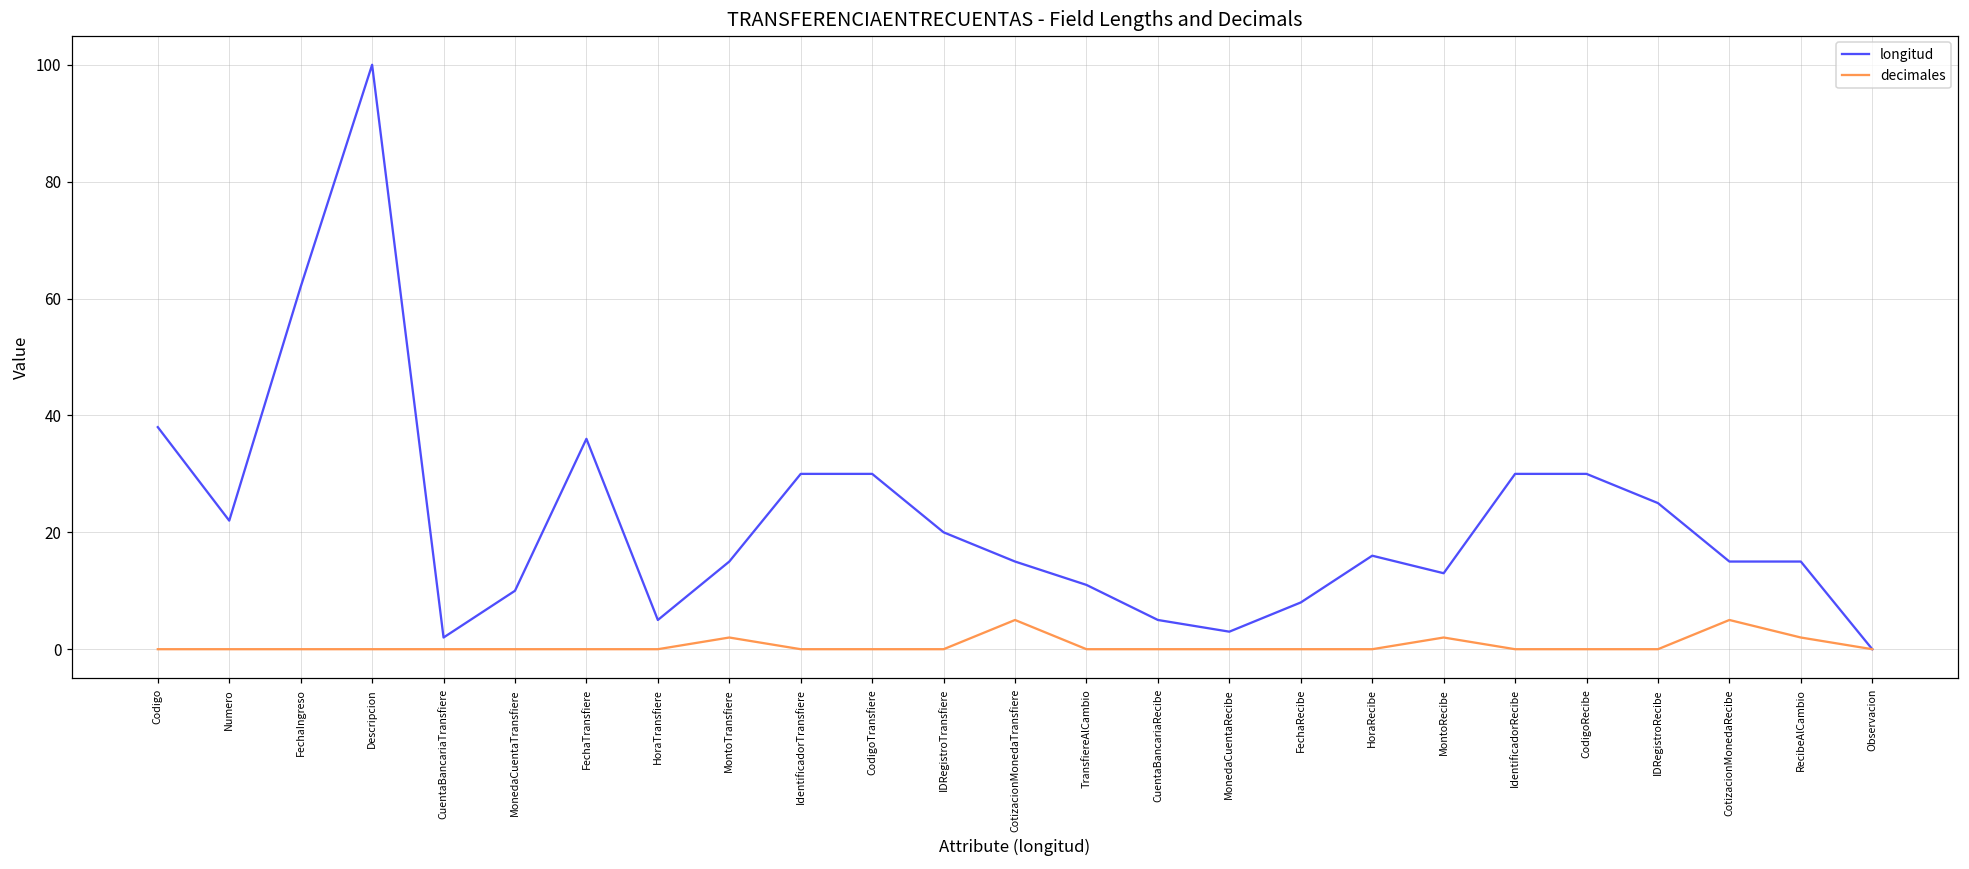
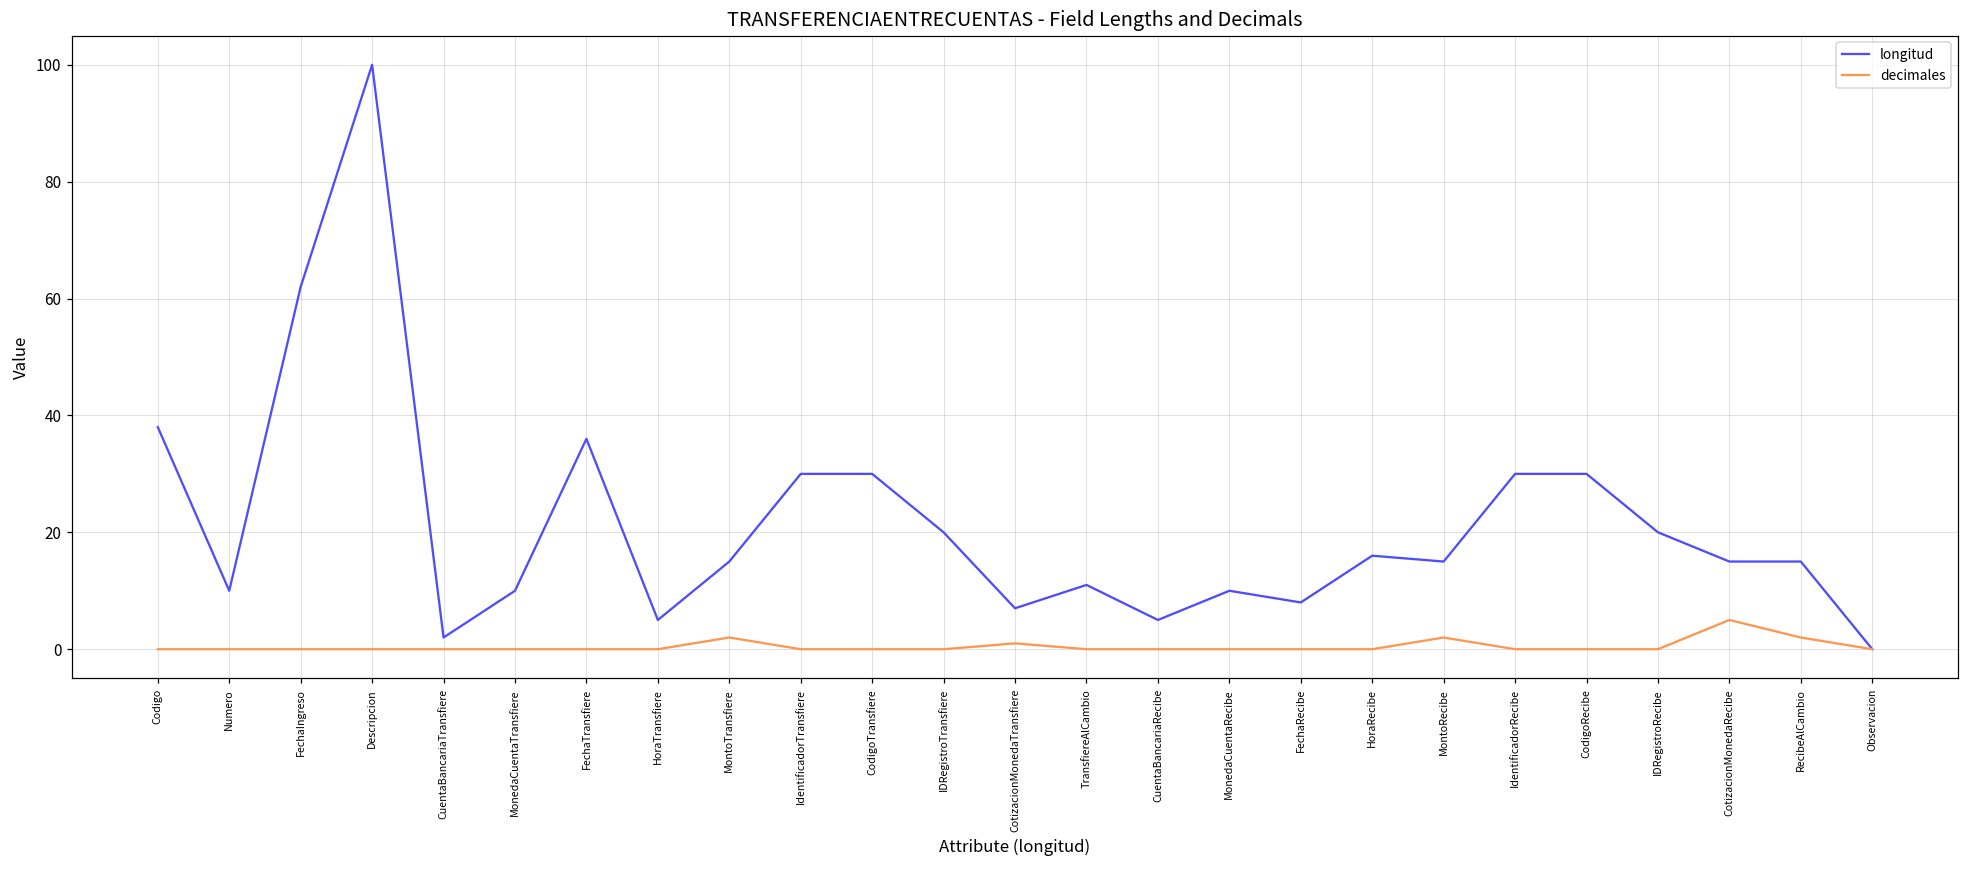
longitud, Numero: 22 -> 10
longitud, CotizacionMonedaTransfiere: 15 -> 7
decimales, CotizacionMonedaTransfiere: 5 -> 1
longitud, MonedaCuentaRecibe: 3 -> 10
longitud, MontoRecibe: 13 -> 15
longitud, IDRegistroRecibe: 25 -> 20
